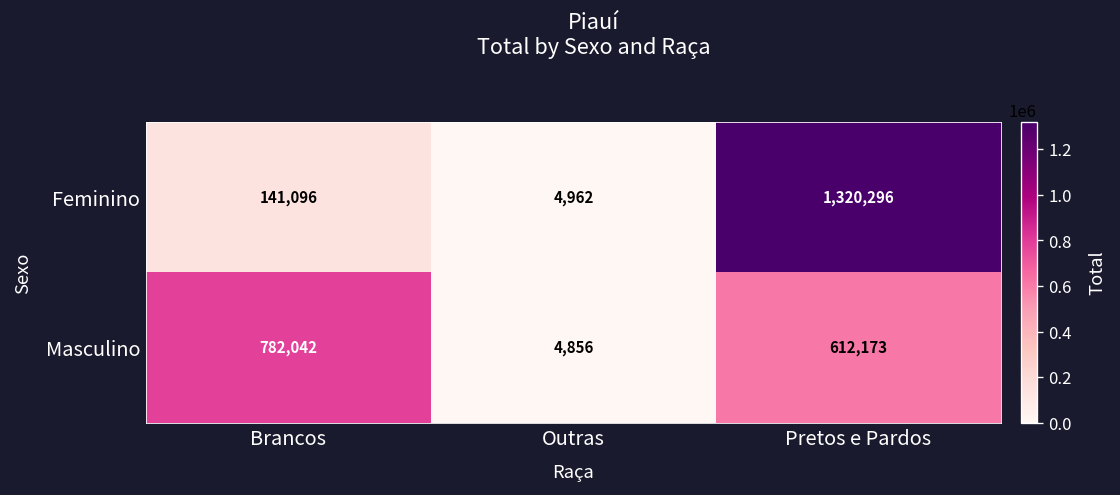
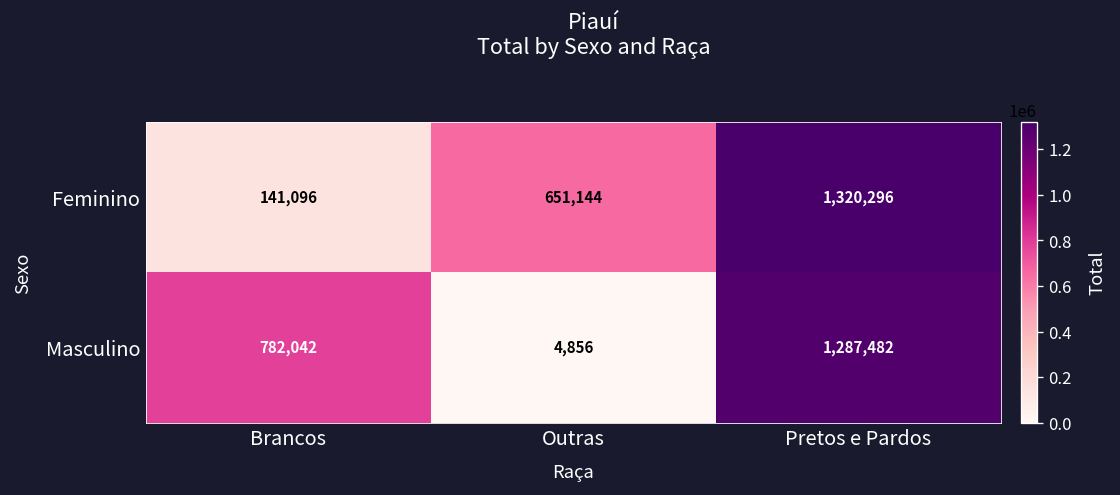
Feminino, Outras: 4,962 -> 651,144
Masculino, Pretos e Pardos: 612,173 -> 1,287,482
